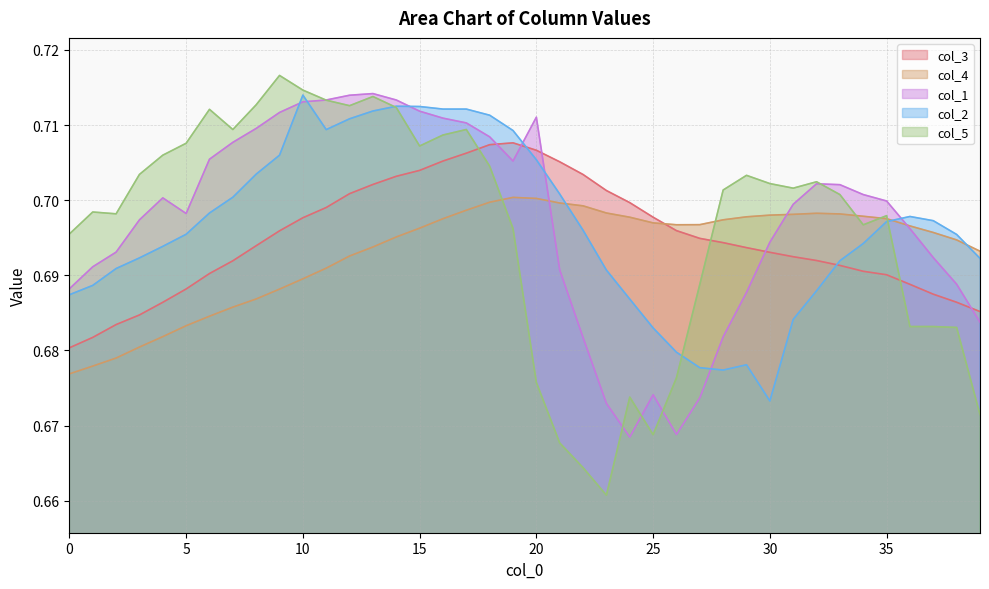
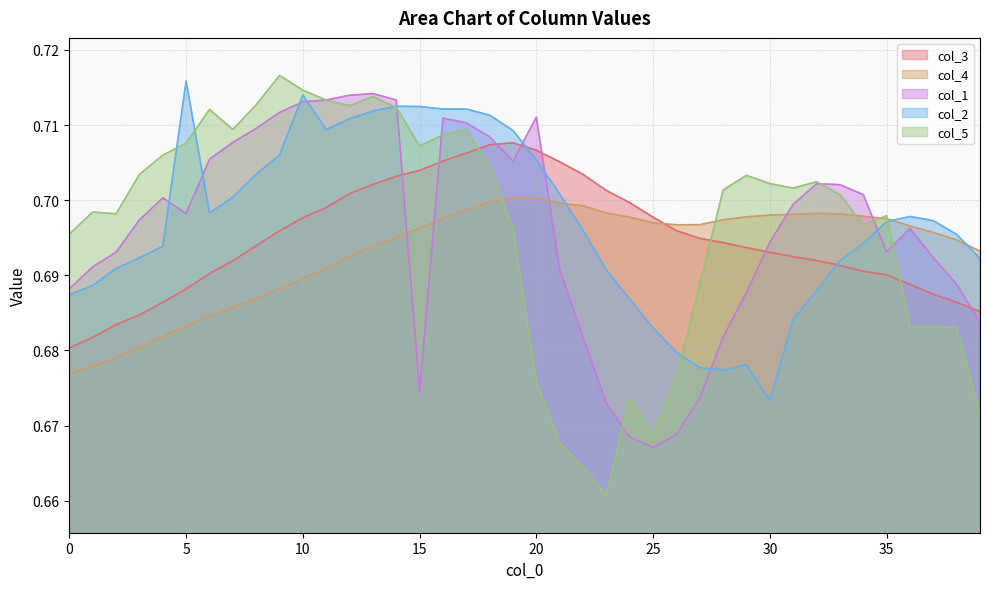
col_2, 5: 0.695 -> 0.716
col_1, 15: 0.712 -> 0.674
col_1, 25: 0.674 -> 0.667
col_1, 35: 0.700 -> 0.693
